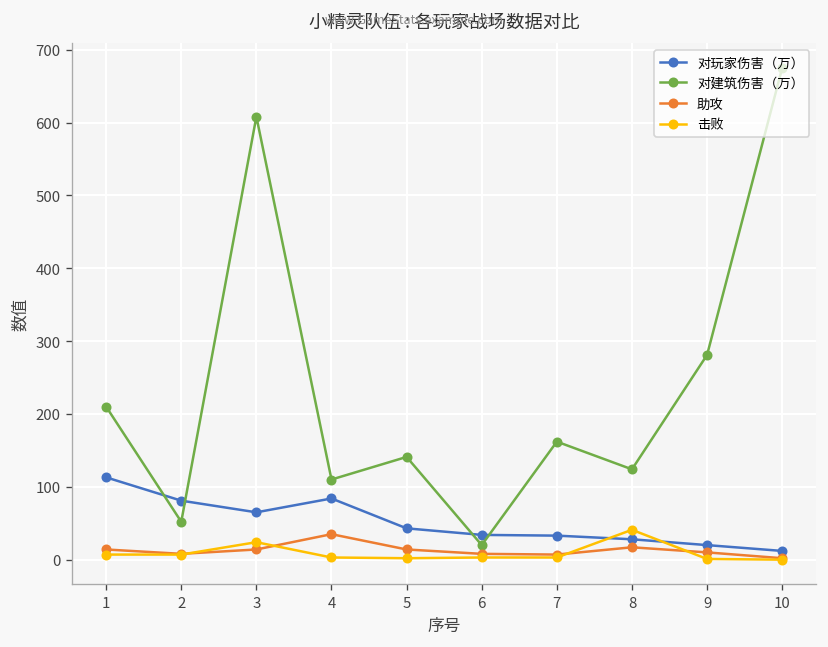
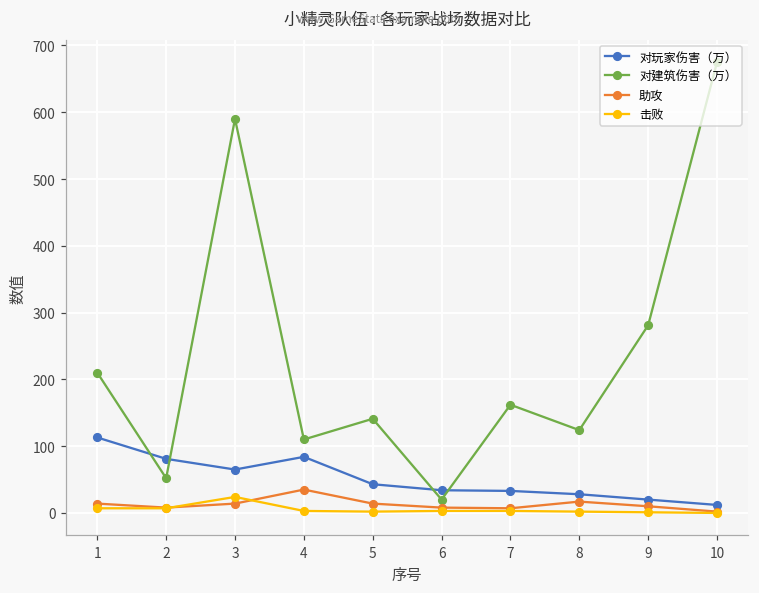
对建筑伤害（万）, 3: 610 -> 590
击败, 8: 40 -> 0
